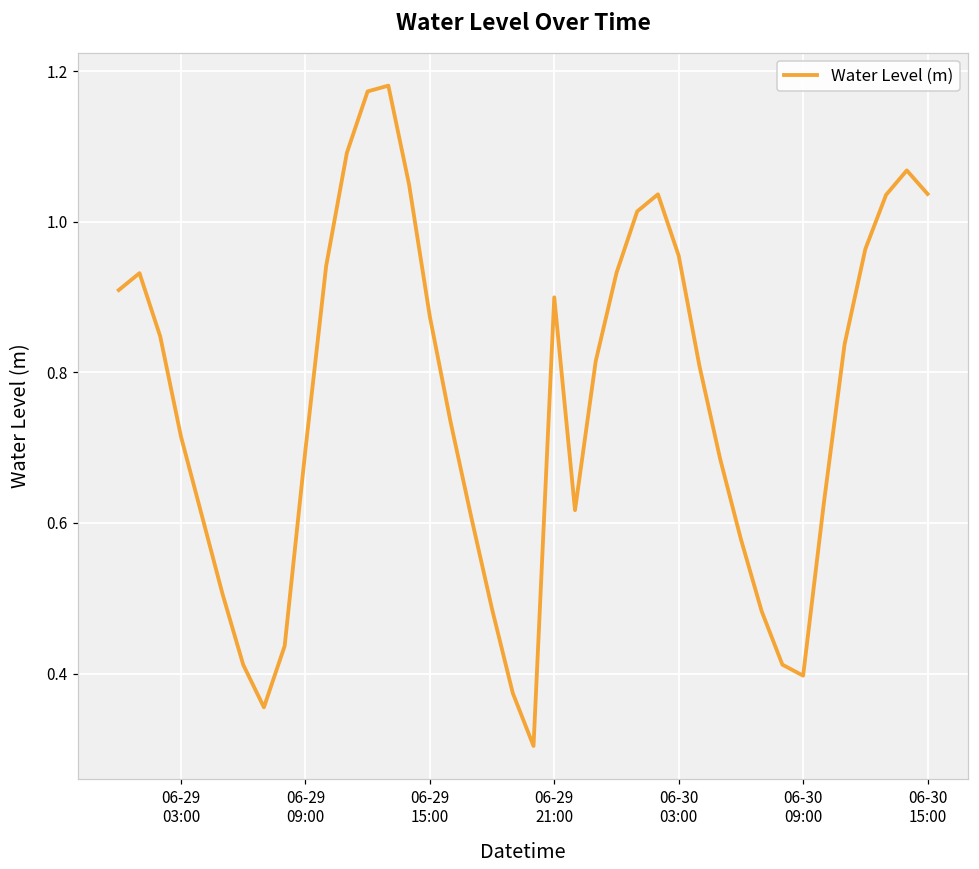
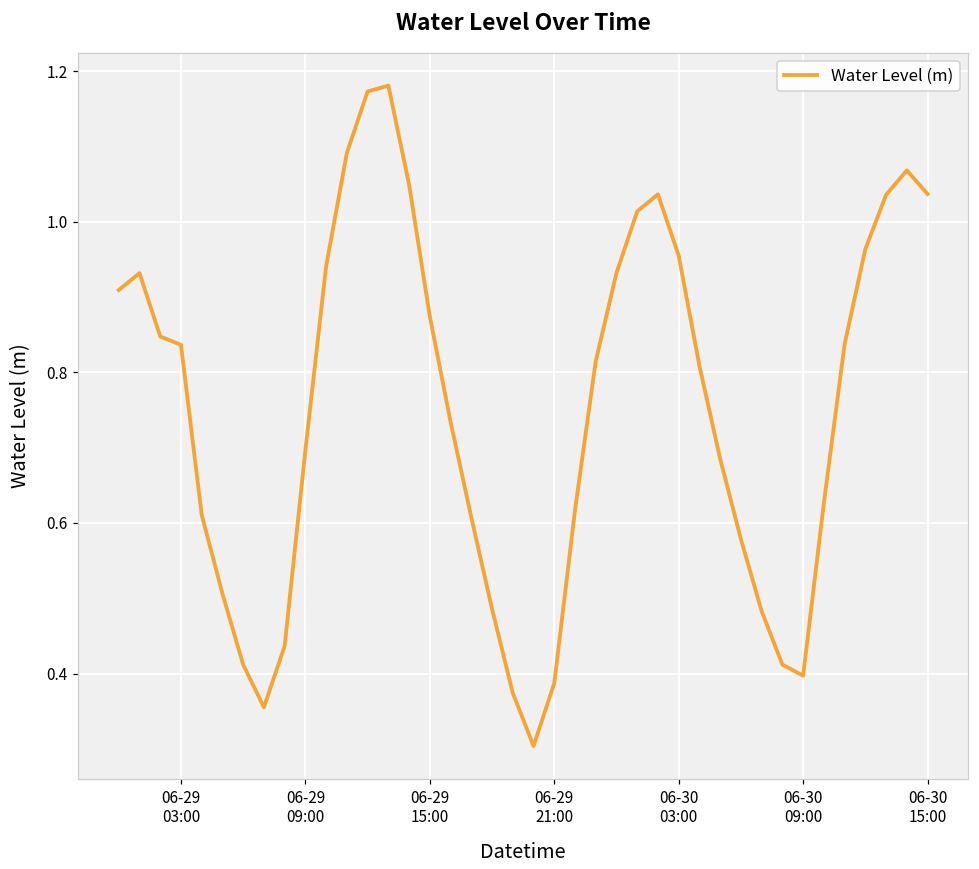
06-29 03:00: 0.71 -> 0.84
06-29 21:00: 0.90 -> 0.39
